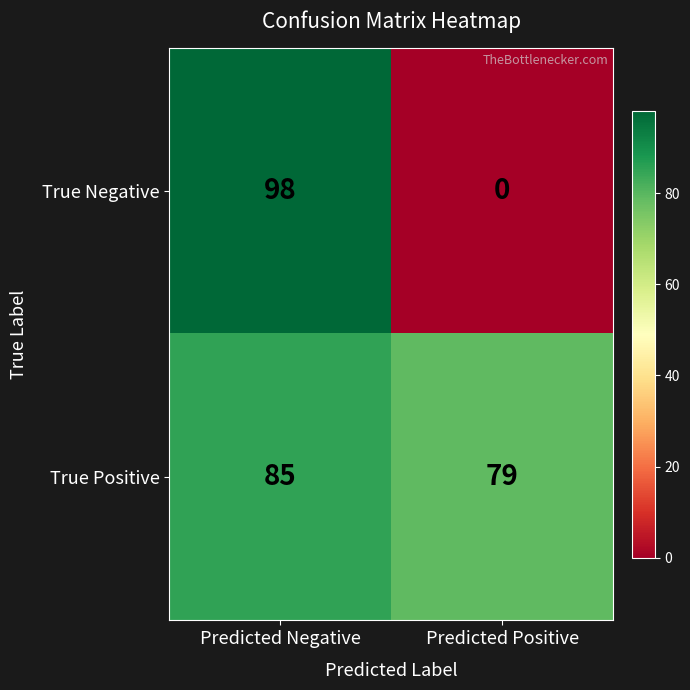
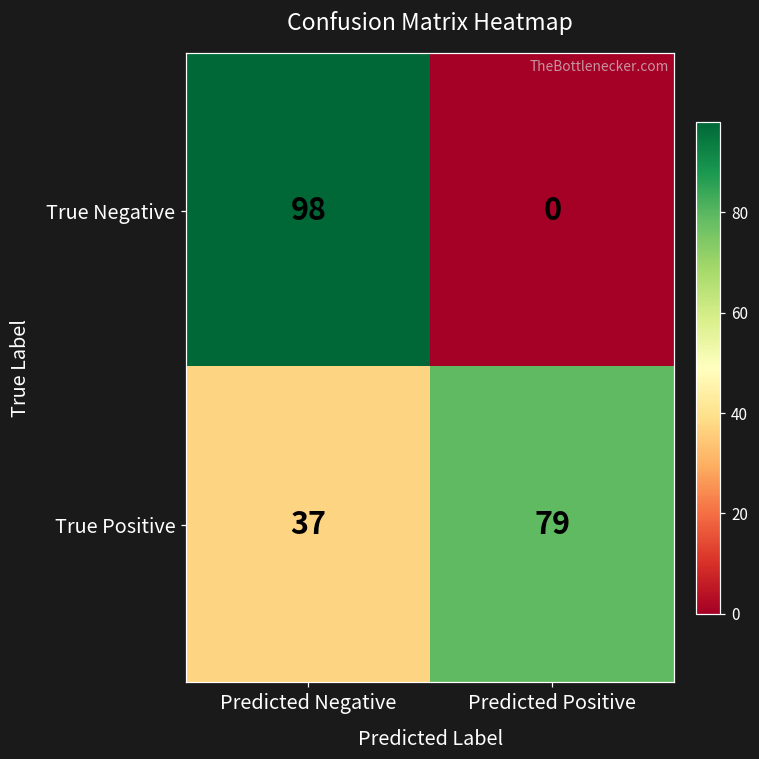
True Positive, Predicted Negative: 85 -> 37
